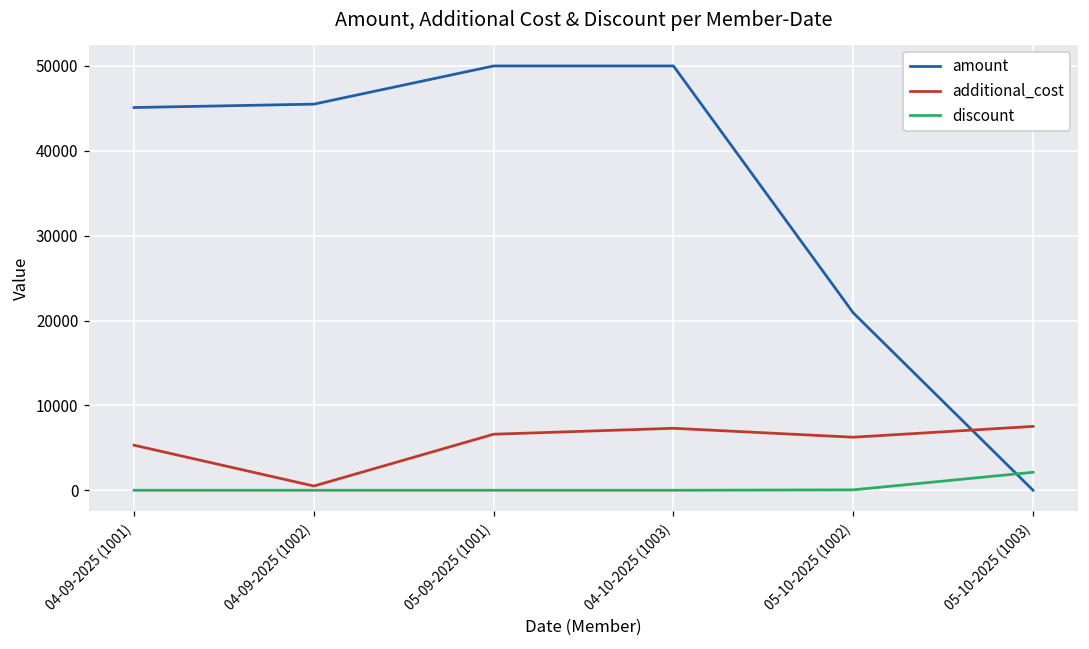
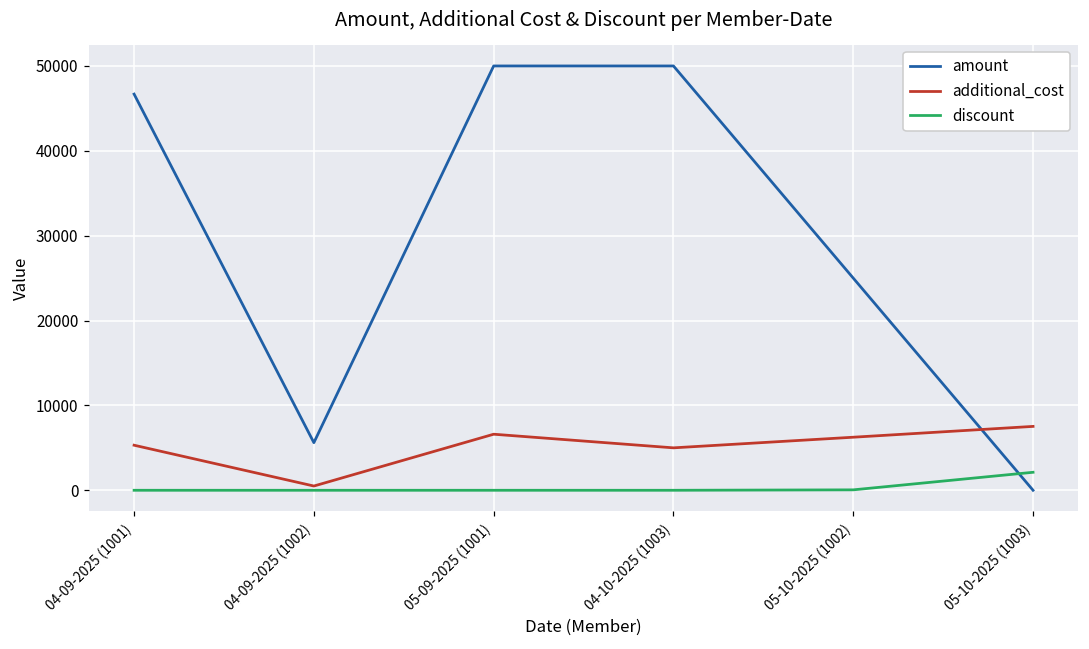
amount, 04-09-2025 (1001): 45000 -> 47000
amount, 04-09-2025 (1002): 46000 -> 6000
additional_cost, 04-10-2025 (1003): 7000 -> 5000
amount, 05-10-2025 (1002): 21000 -> 25000
